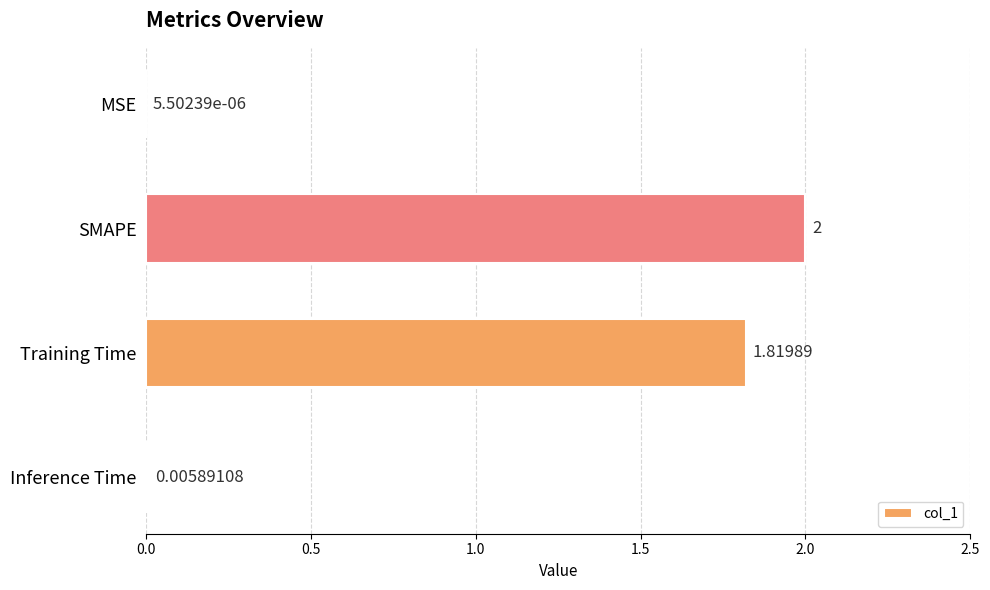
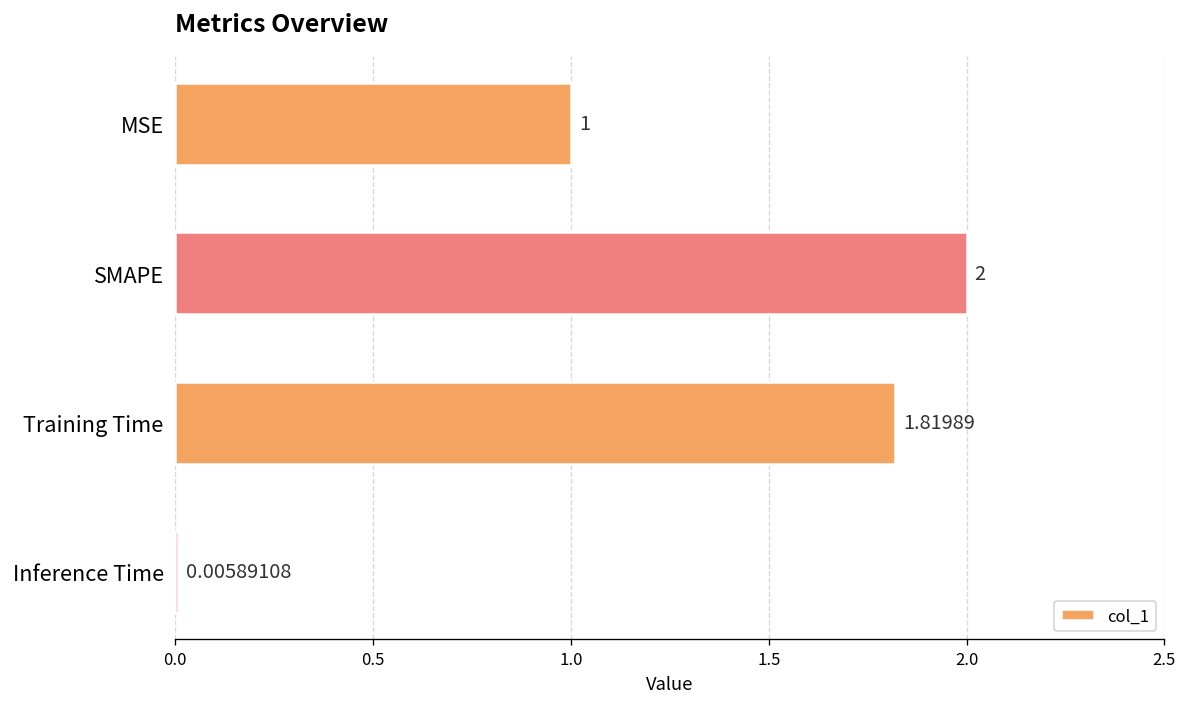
MSE: 5.50239e-06 -> 1
